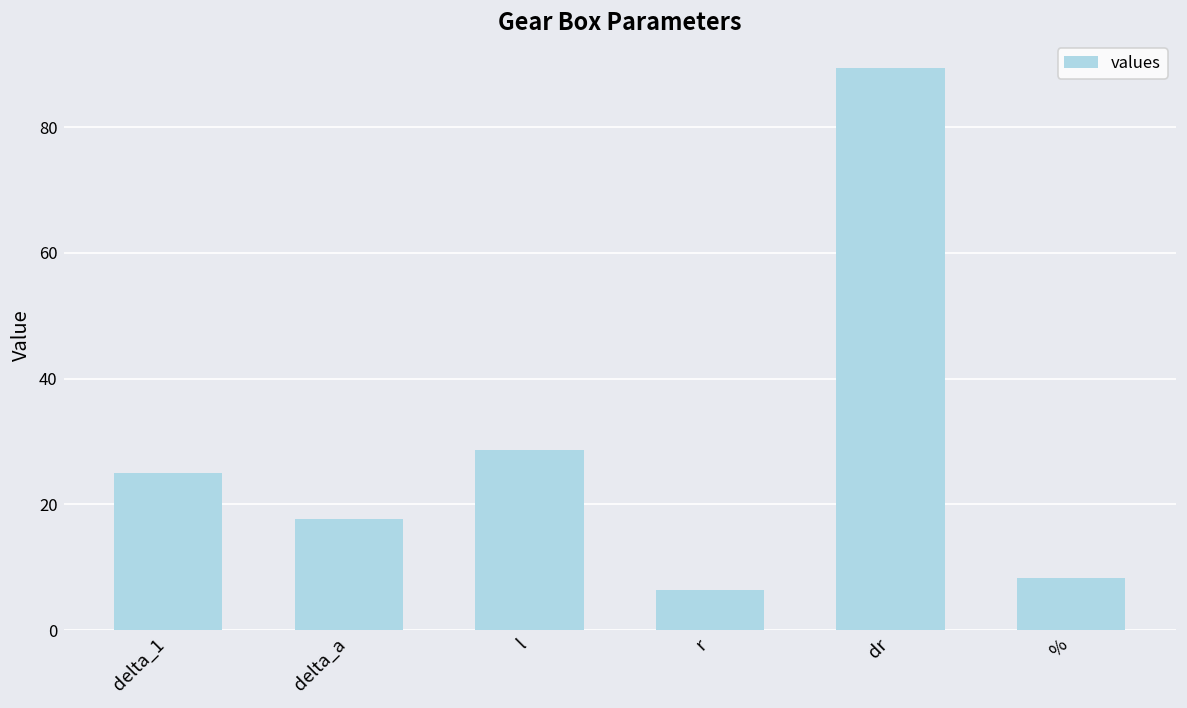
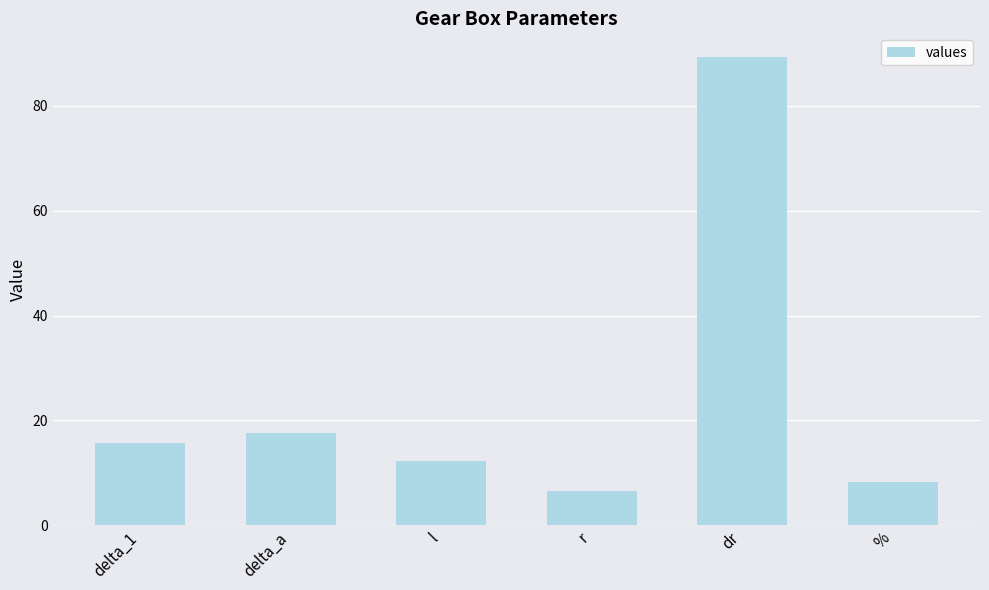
delta_1: 25 -> 16
l: 29 -> 12
